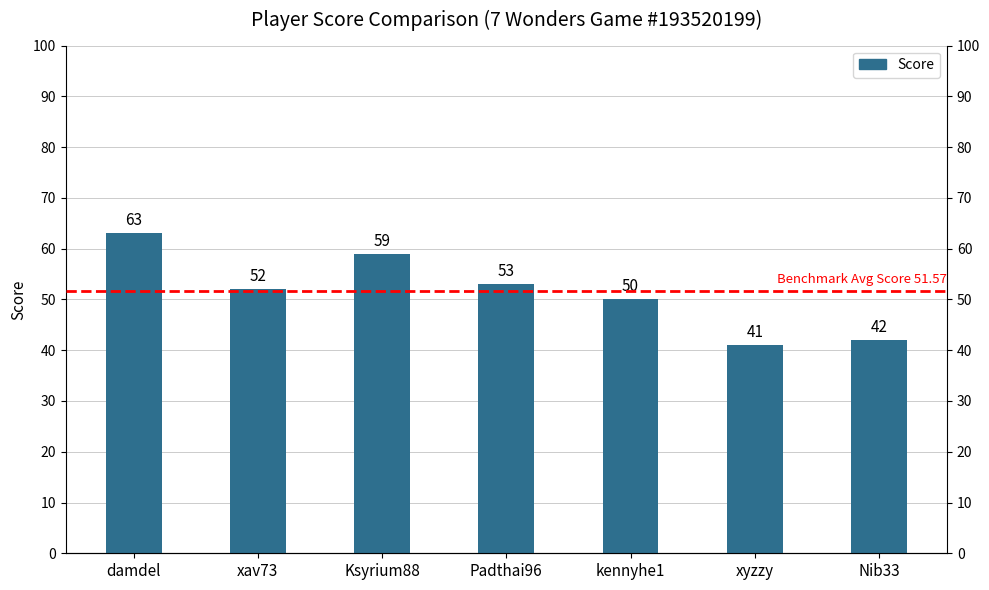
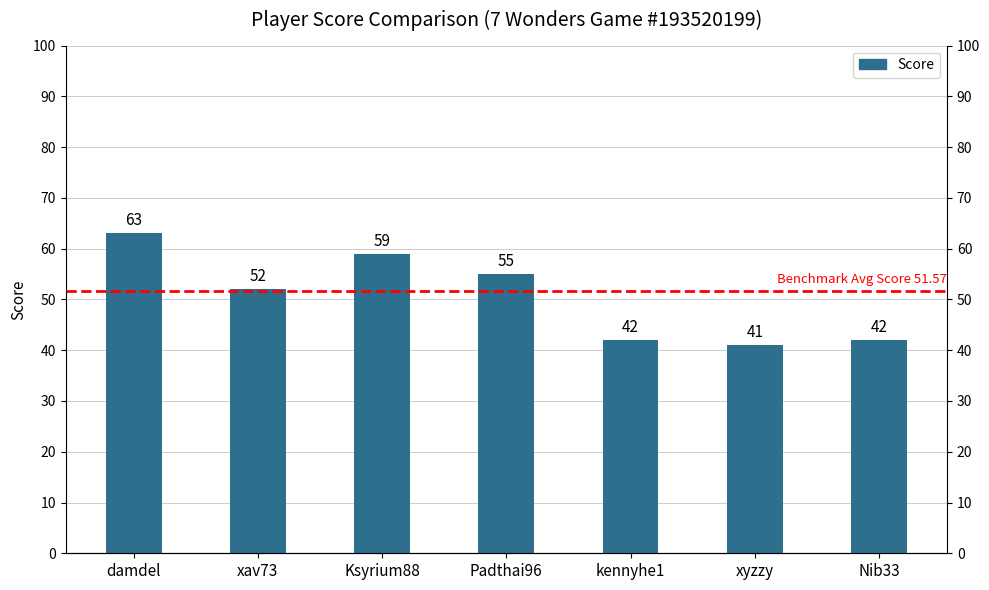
Padthai96: 53 -> 55
kennyhe1: 50 -> 42
